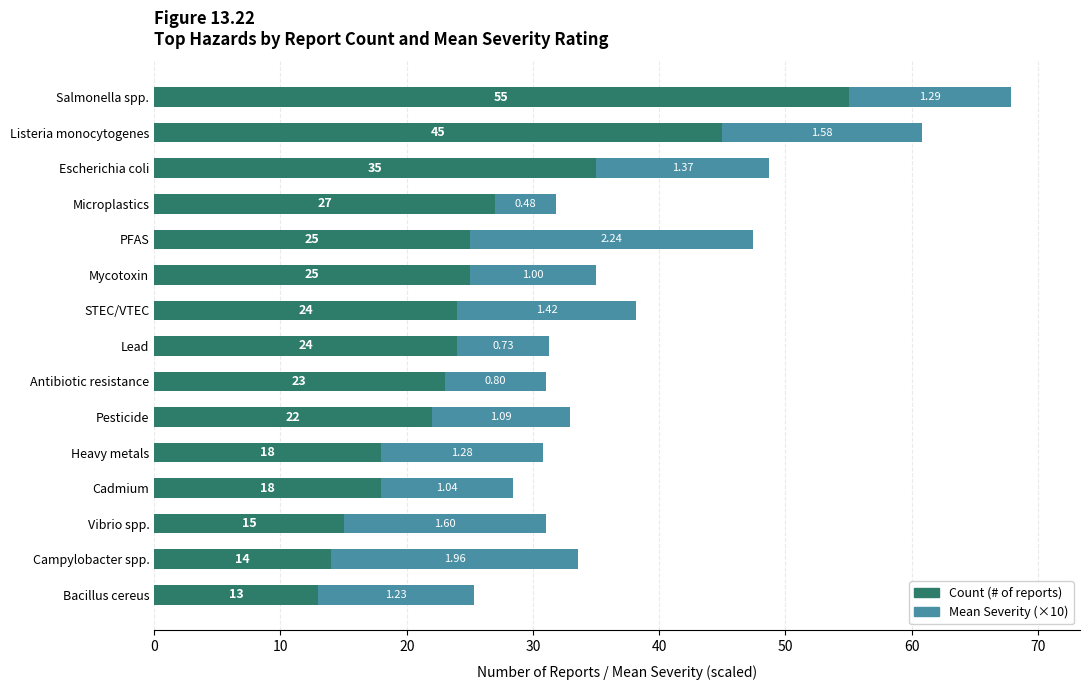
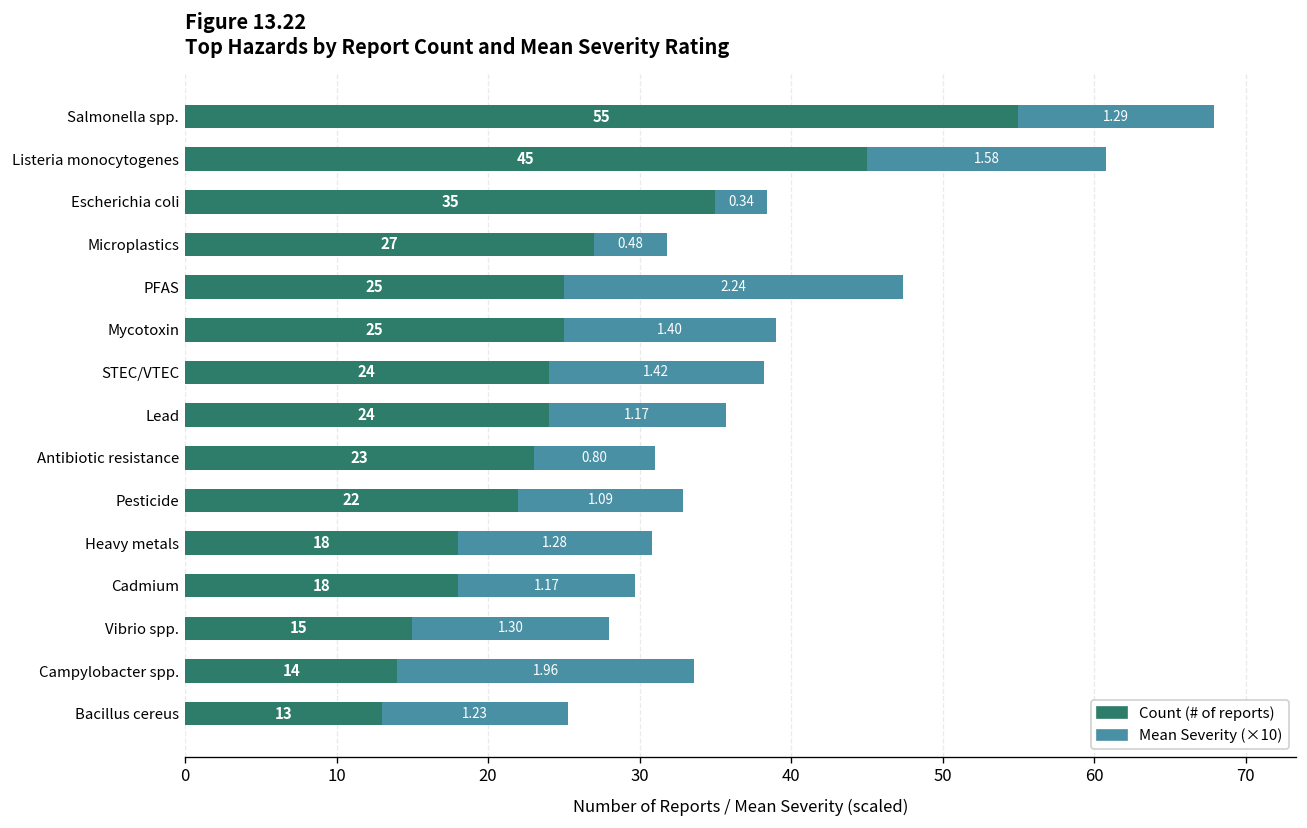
Mean Severity (×10), Escherichia coli: 1.37 -> 0.34
Mean Severity (×10), Mycotoxin: 1.00 -> 1.40
Mean Severity (×10), Lead: 0.73 -> 1.17
Mean Severity (×10), Cadmium: 1.04 -> 1.17
Mean Severity (×10), Vibrio spp.: 1.60 -> 1.30
